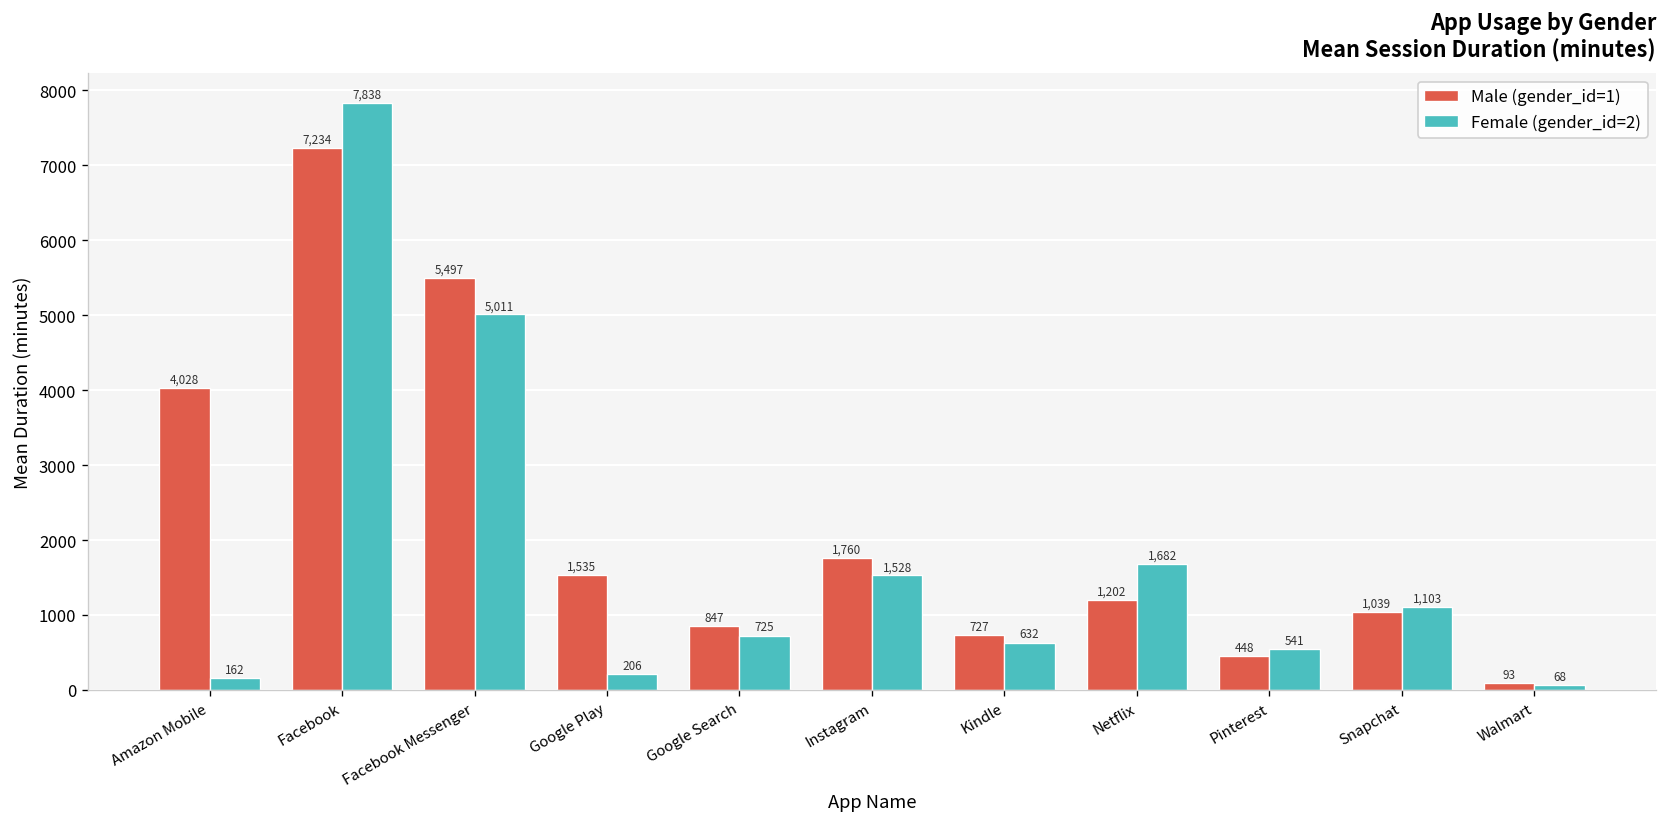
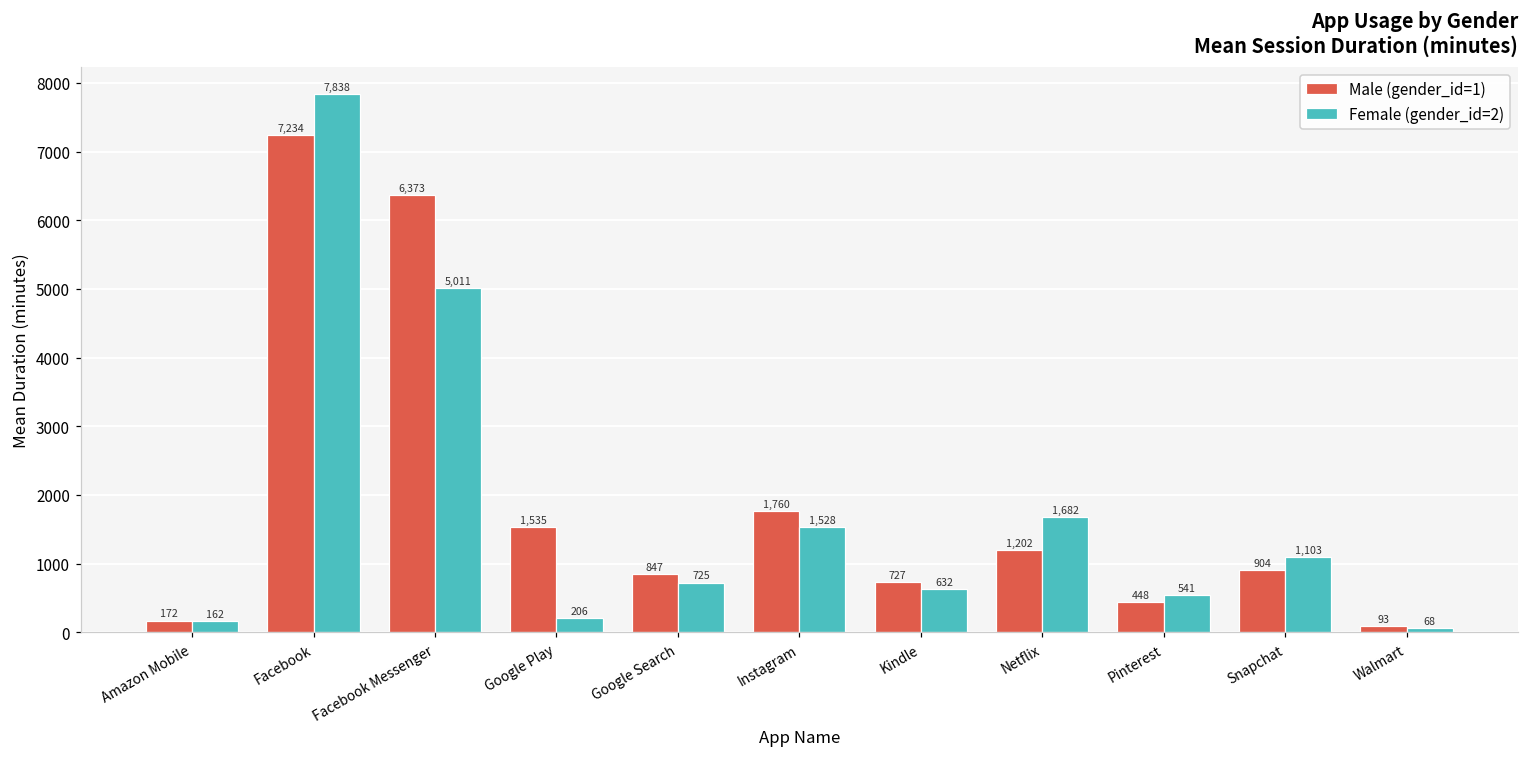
Male (gender_id=1), Amazon Mobile: 4,028 -> 172
Male (gender_id=1), Facebook Messenger: 5,497 -> 6,373
Male (gender_id=1), Snapchat: 1,039 -> 904
